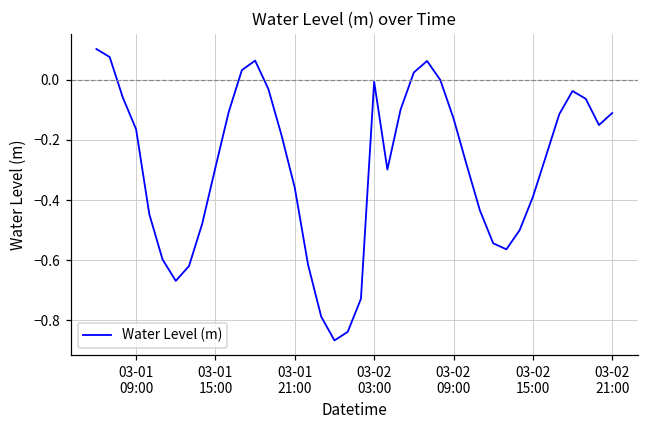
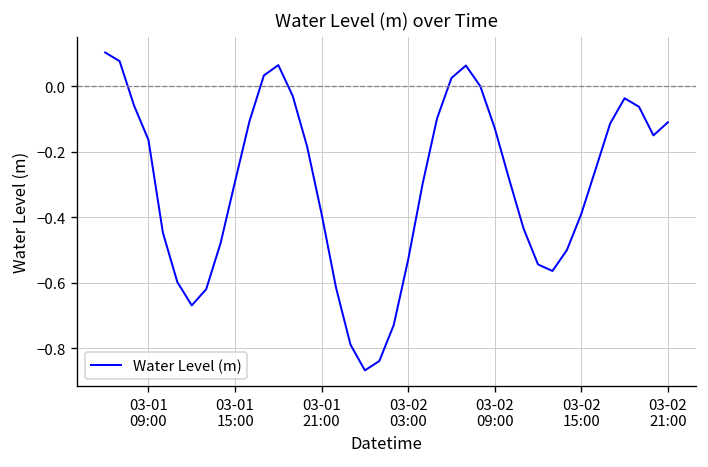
03-01 21:00: -0.36 -> -0.39
03-02 03:00: -0.01 -> -0.53
